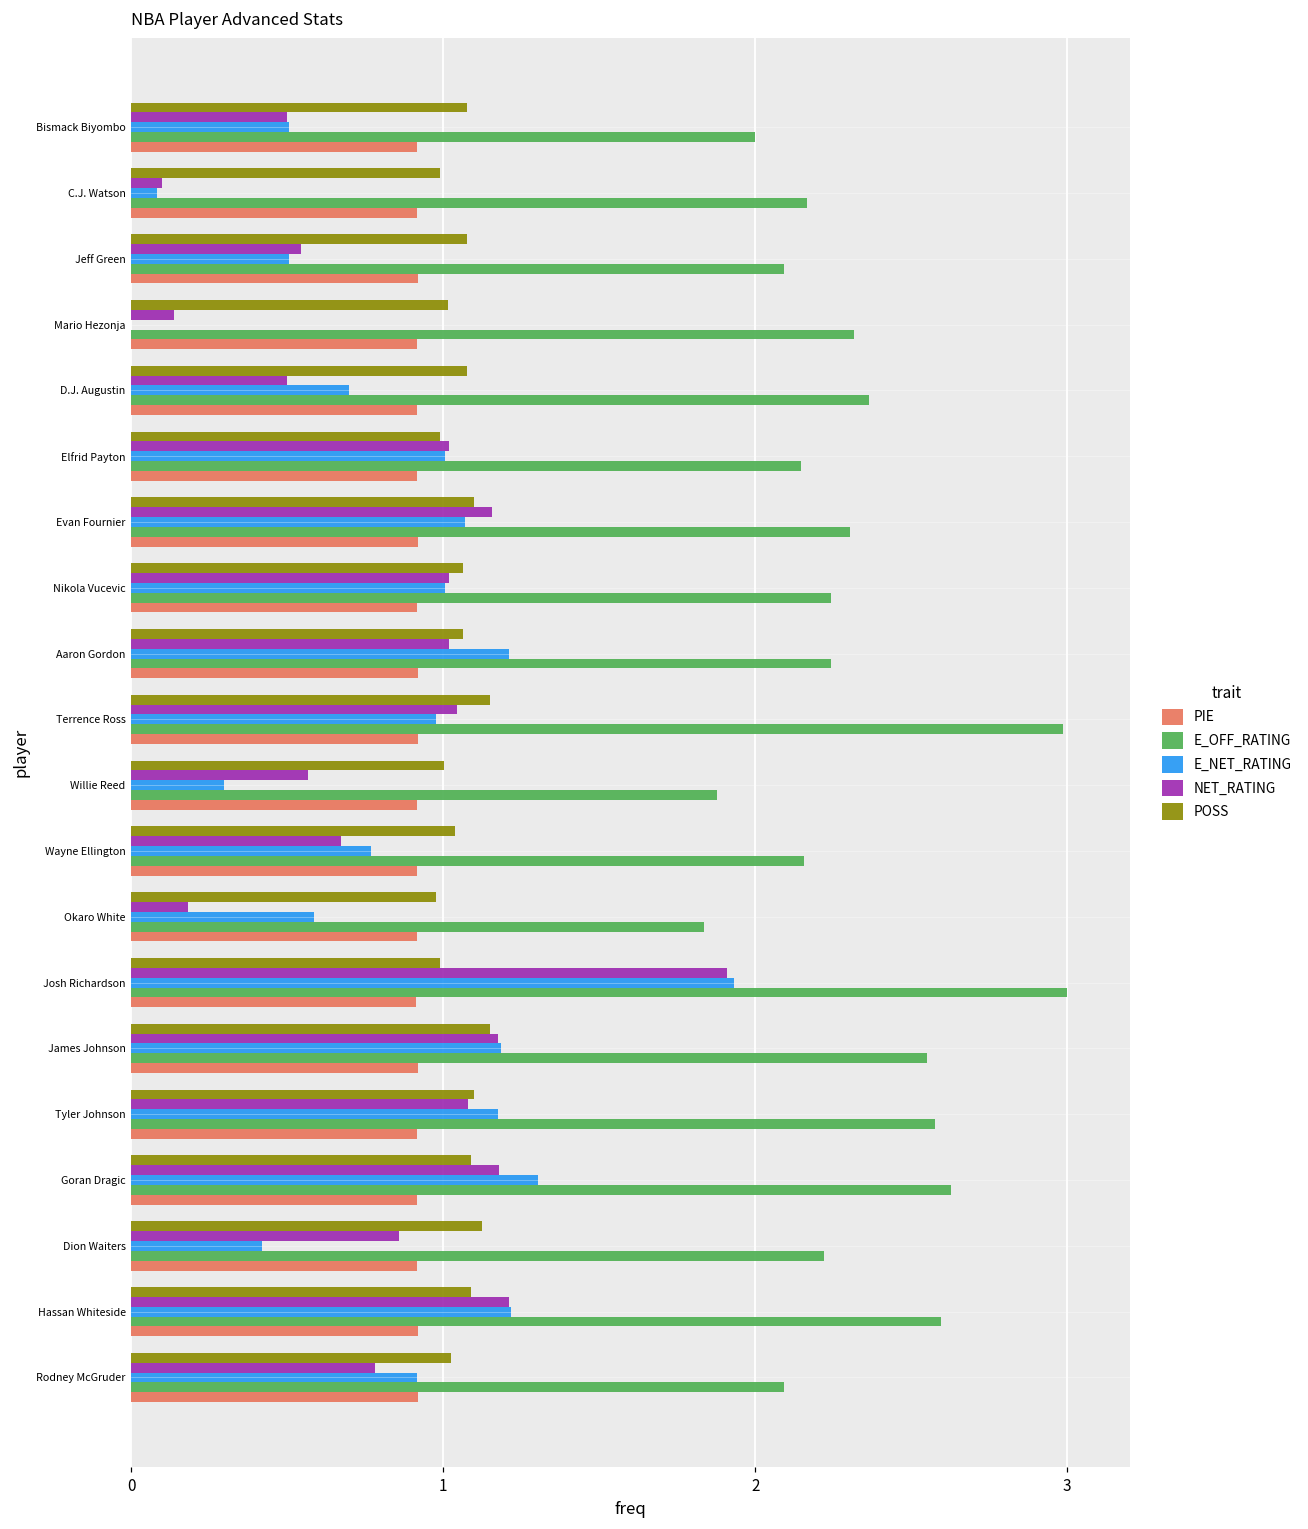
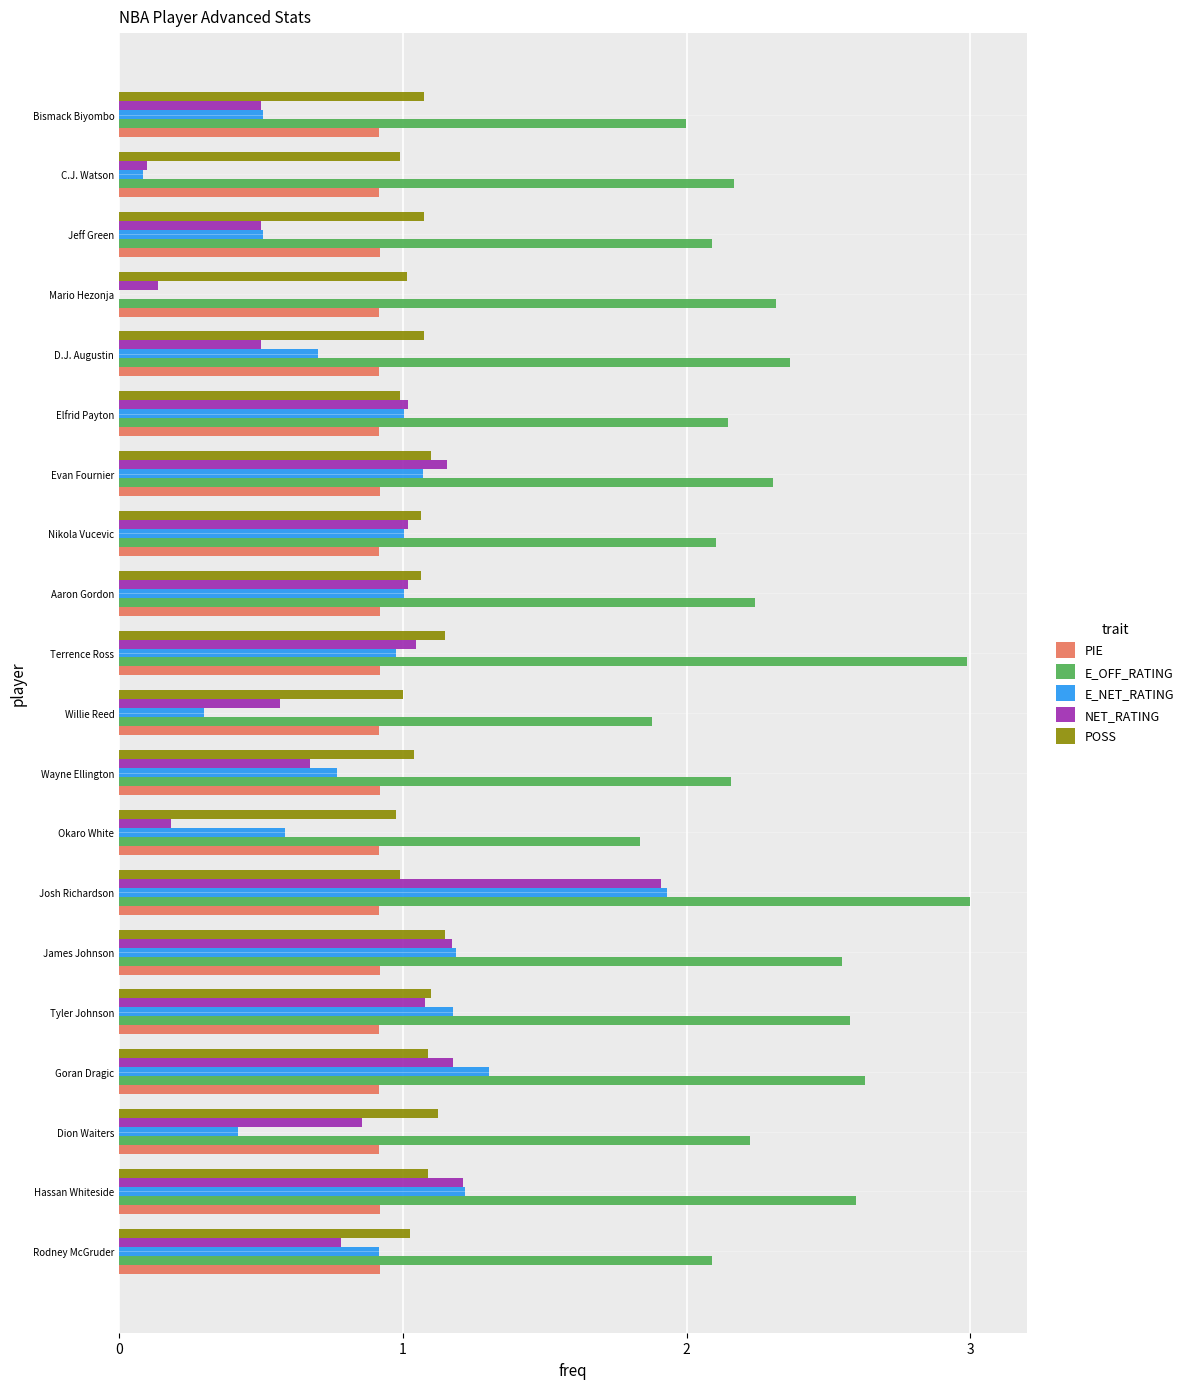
NET_RATING, Jeff Green: 0.55 -> 0.50
E_OFF_RATING, Nikola Vucevic: 2.24 -> 2.10
E_NET_RATING, Aaron Gordon: 1.21 -> 1.00
